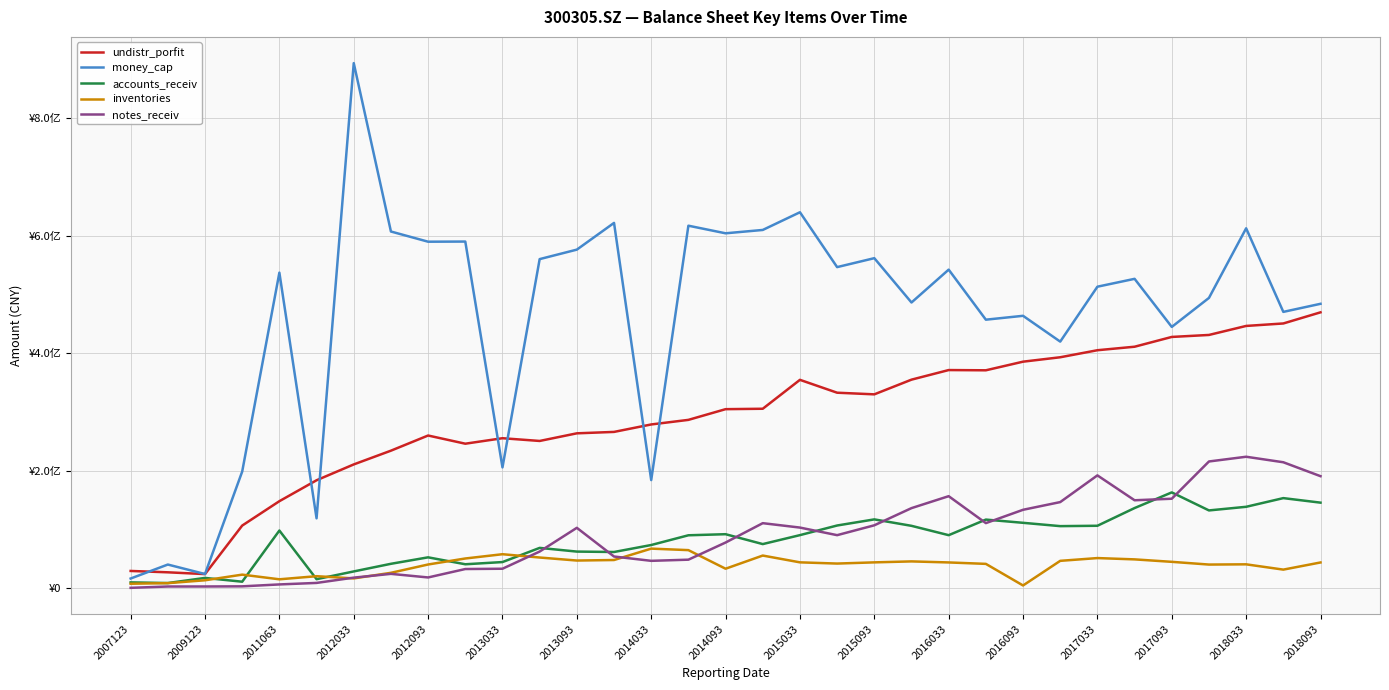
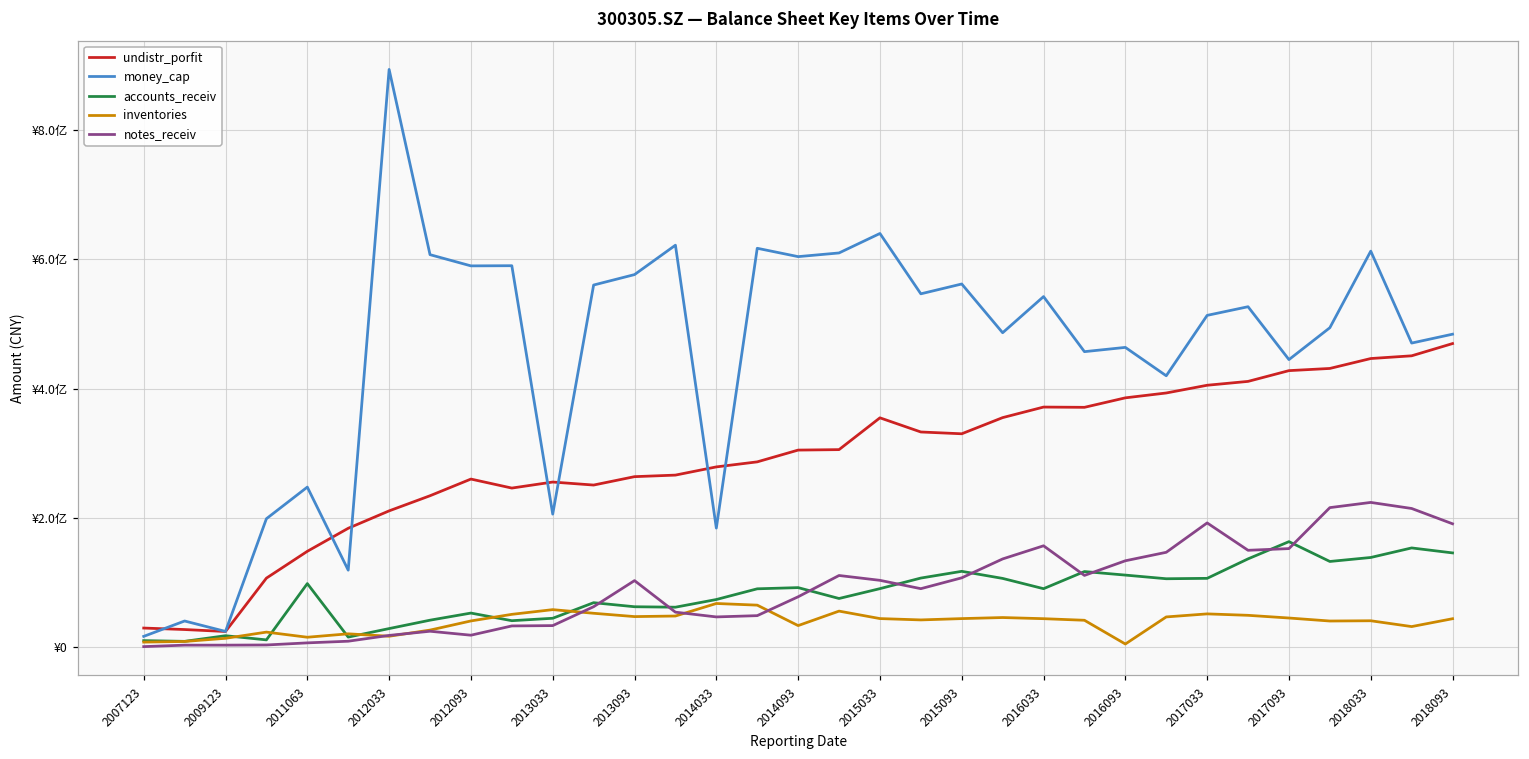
money_cap, 2011063: ¥5.4亿 -> ¥2.5亿
